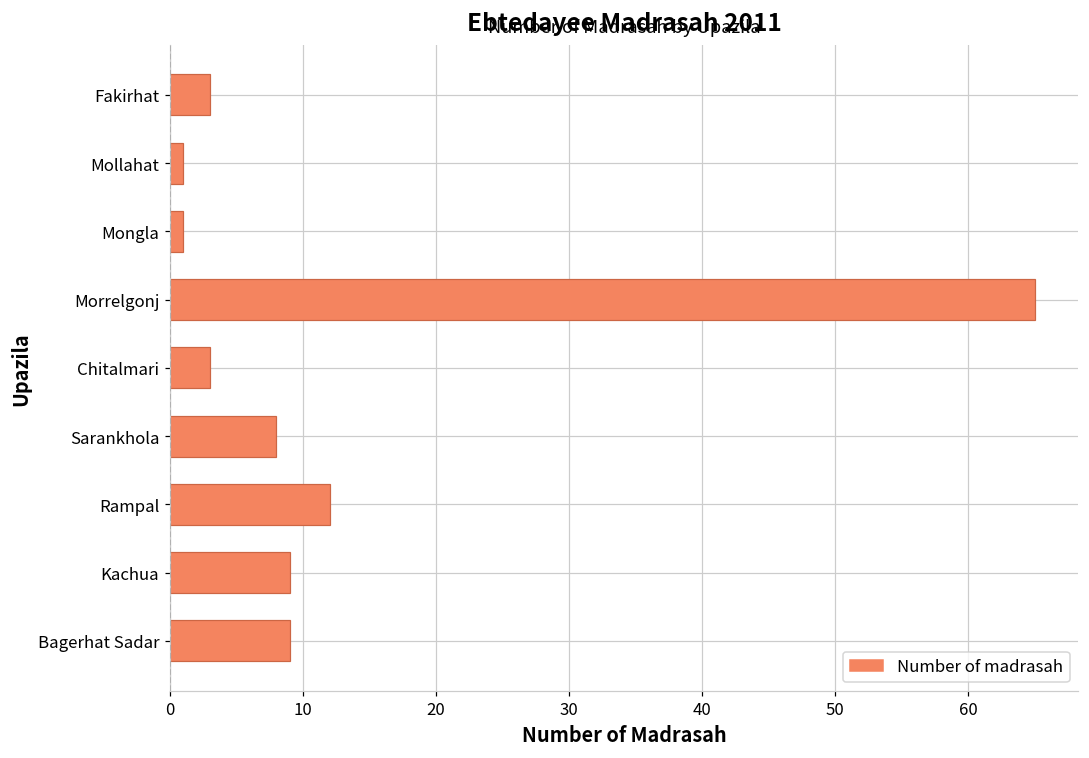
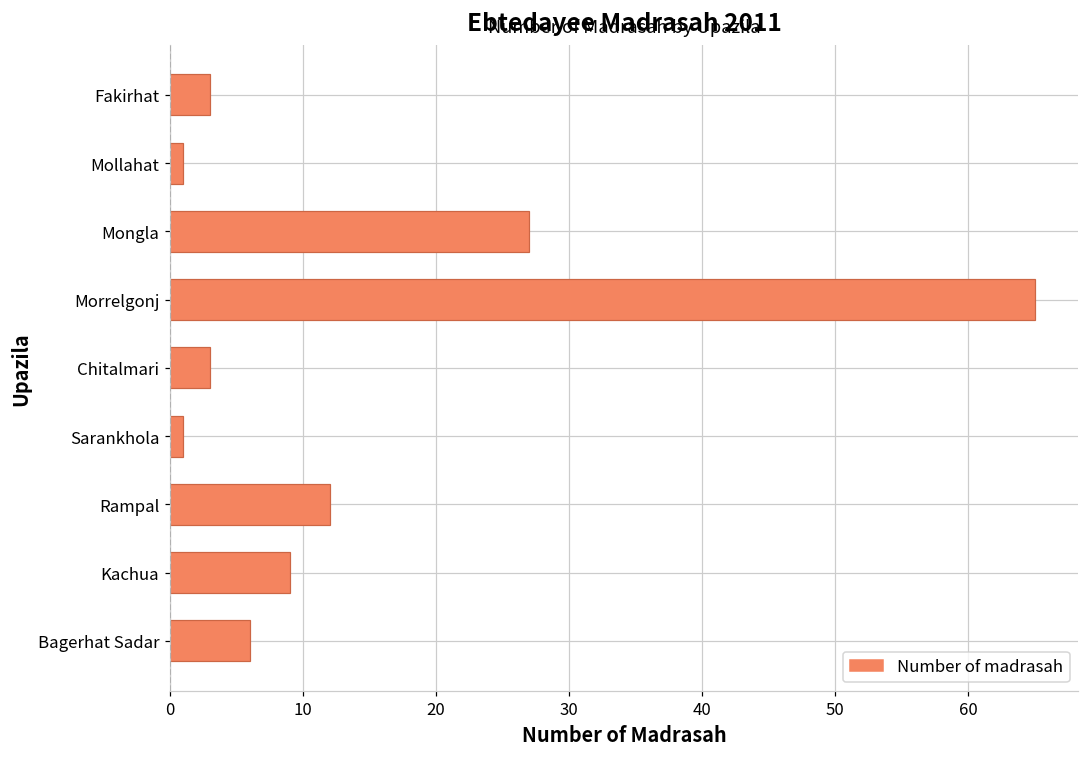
Mongla: 1 -> 27
Sarankhola: 8 -> 1
Bagerhat Sadar: 9 -> 6
